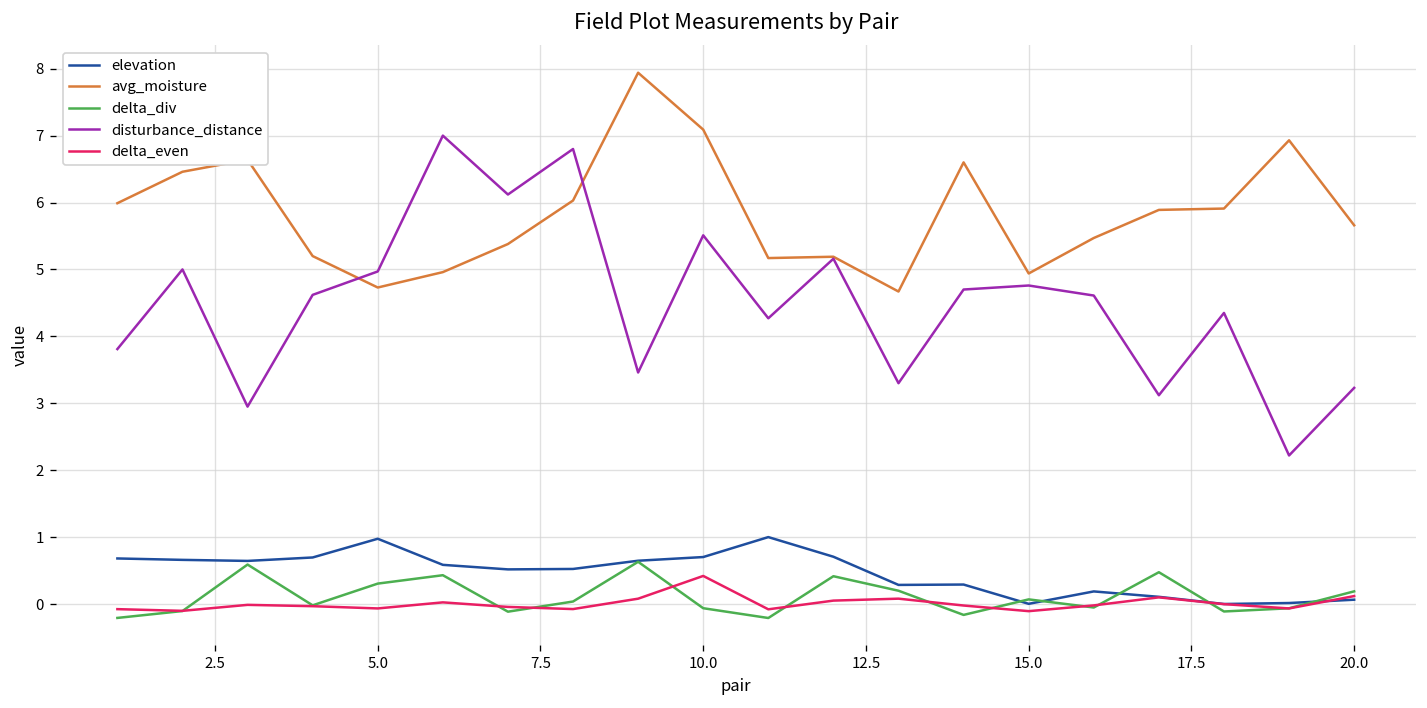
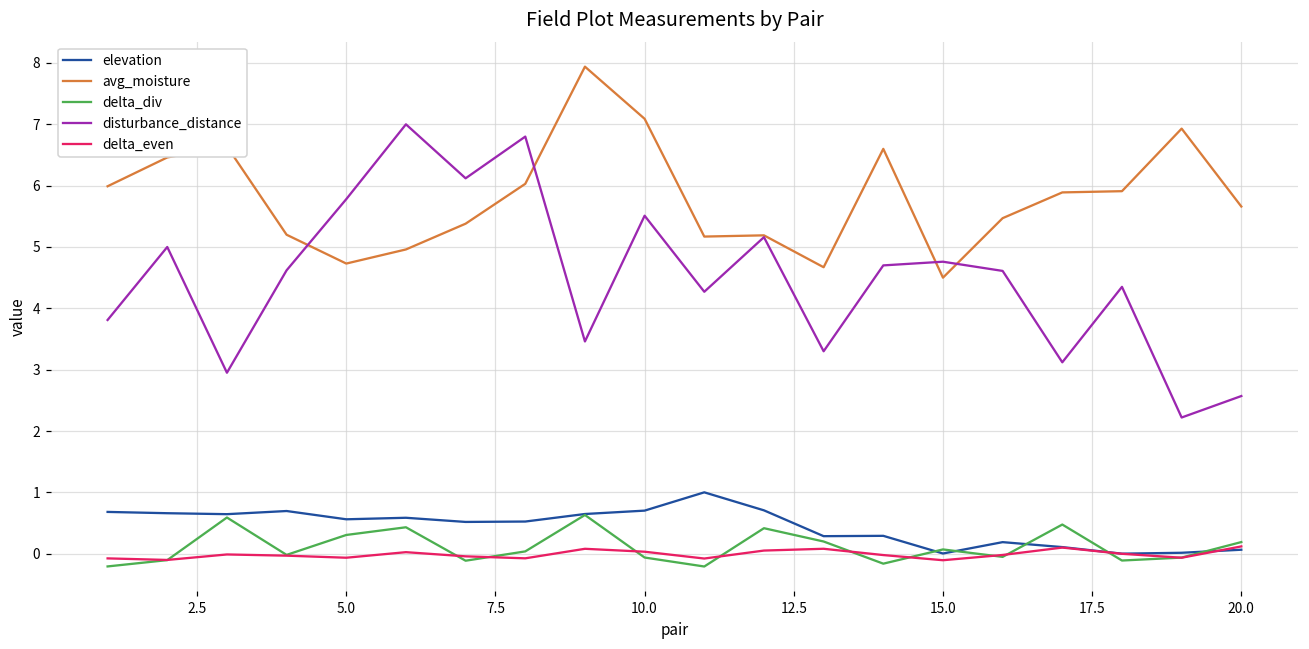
elevation, 5.0: 1.0 -> 0.6
disturbance_distance, 5.0: 5.0 -> 5.8
delta_even, 10.0: 0.4 -> 0.0
avg_moisture, 15.0: 4.9 -> 4.5
disturbance_distance, 20.0: 3.2 -> 2.6
